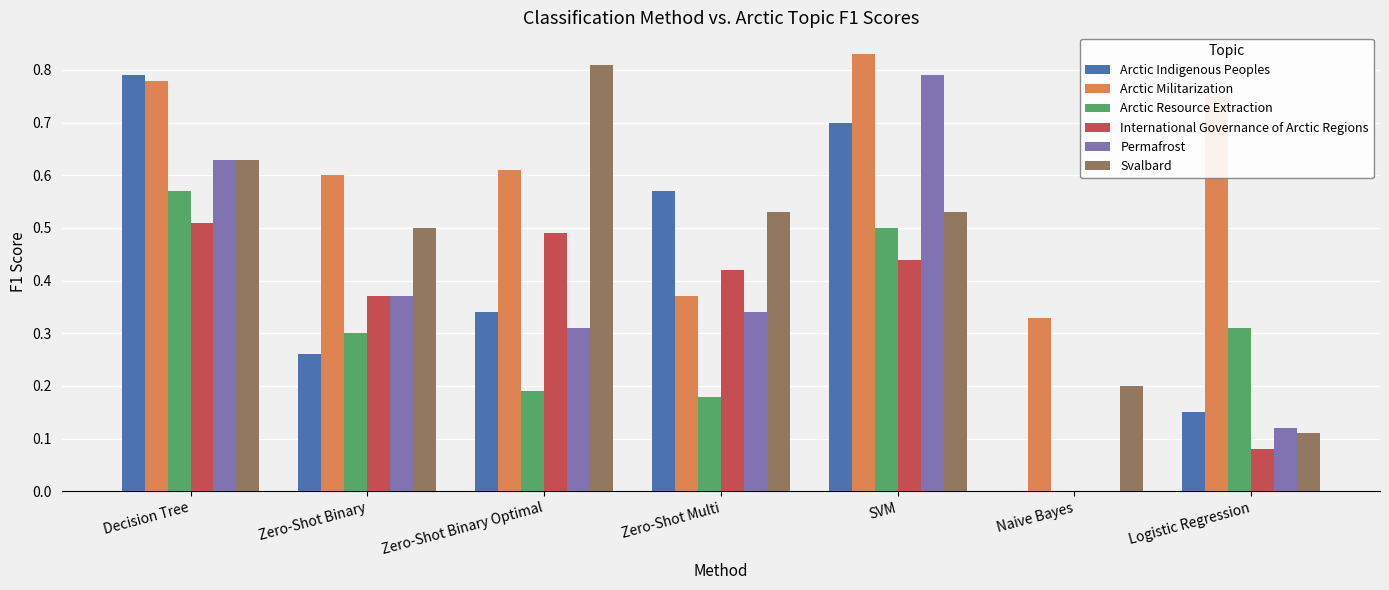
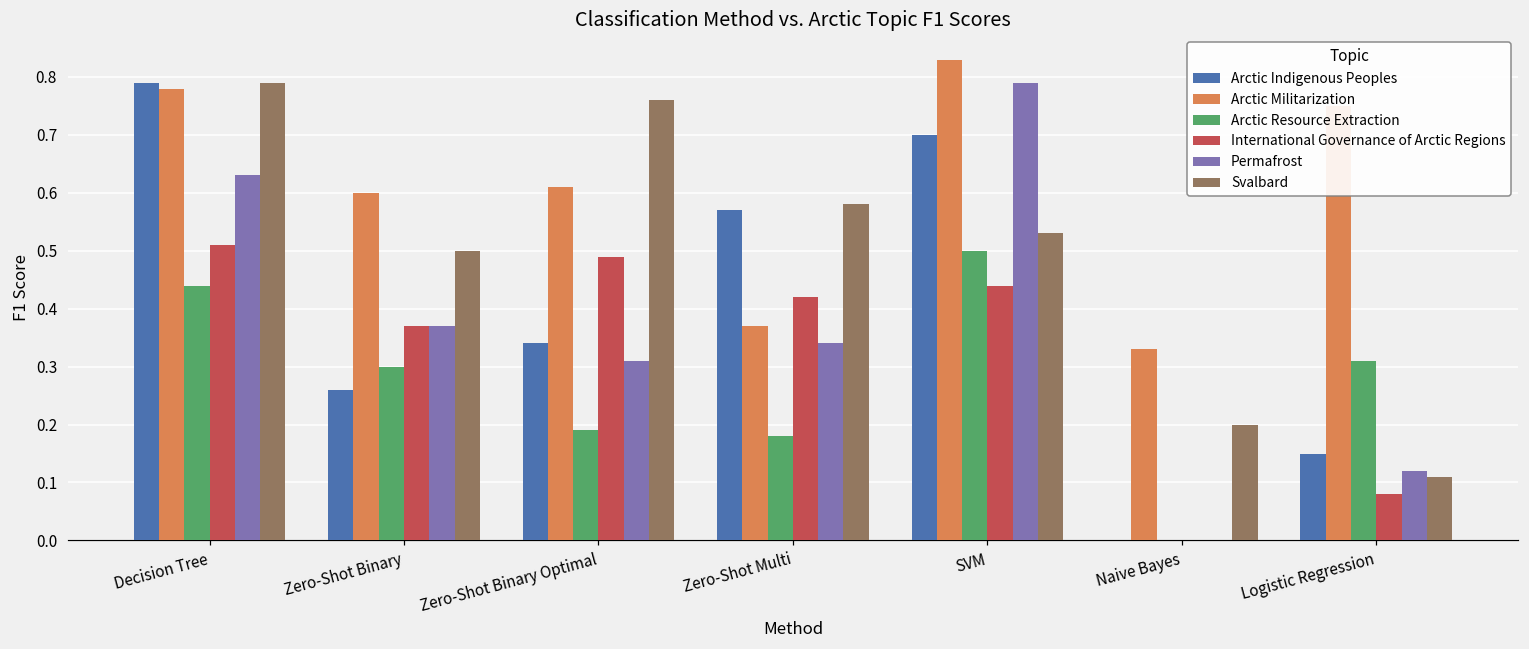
Arctic Resource Extraction, Decision Tree: 0.57 -> 0.44
Svalbard, Decision Tree: 0.63 -> 0.79
Svalbard, Zero-Shot Binary Optimal: 0.81 -> 0.76
Svalbard, Zero-Shot Multi: 0.53 -> 0.58
